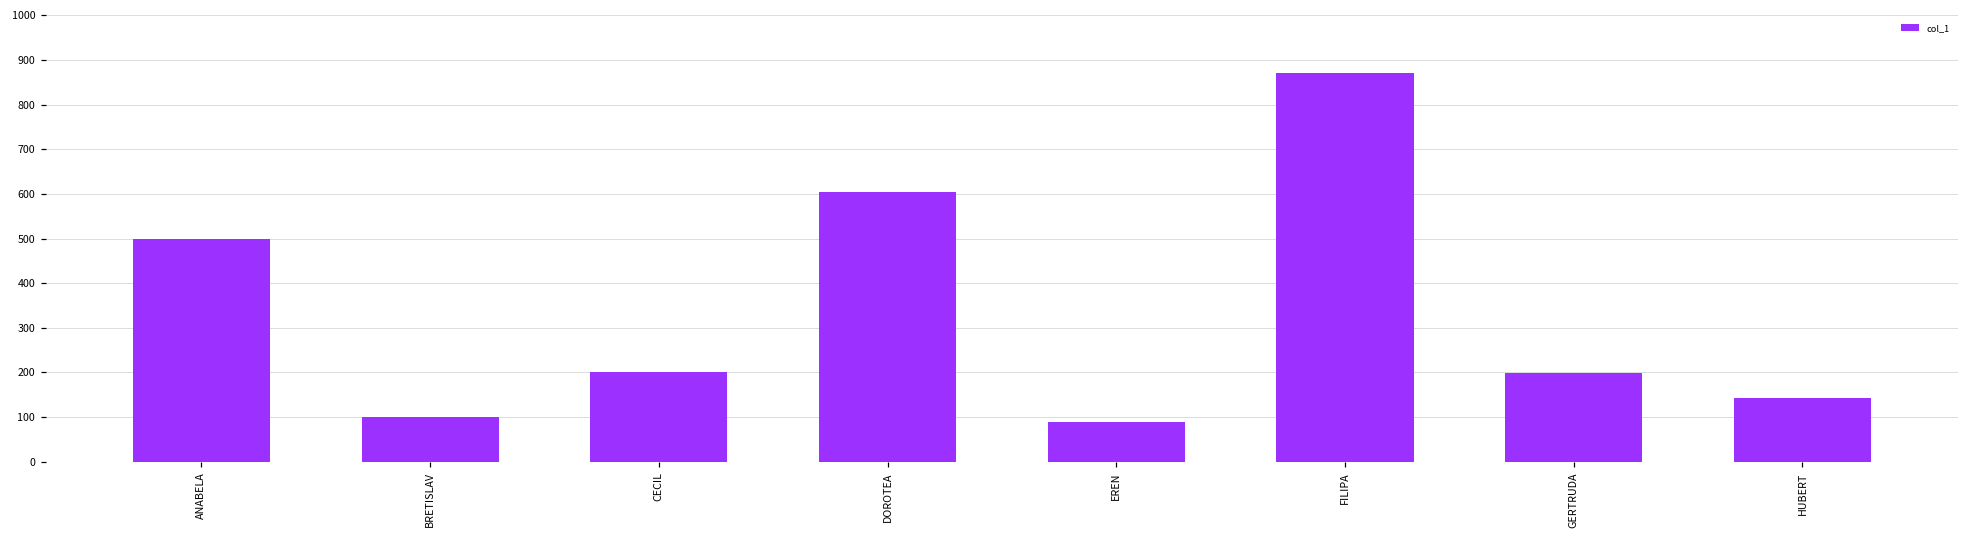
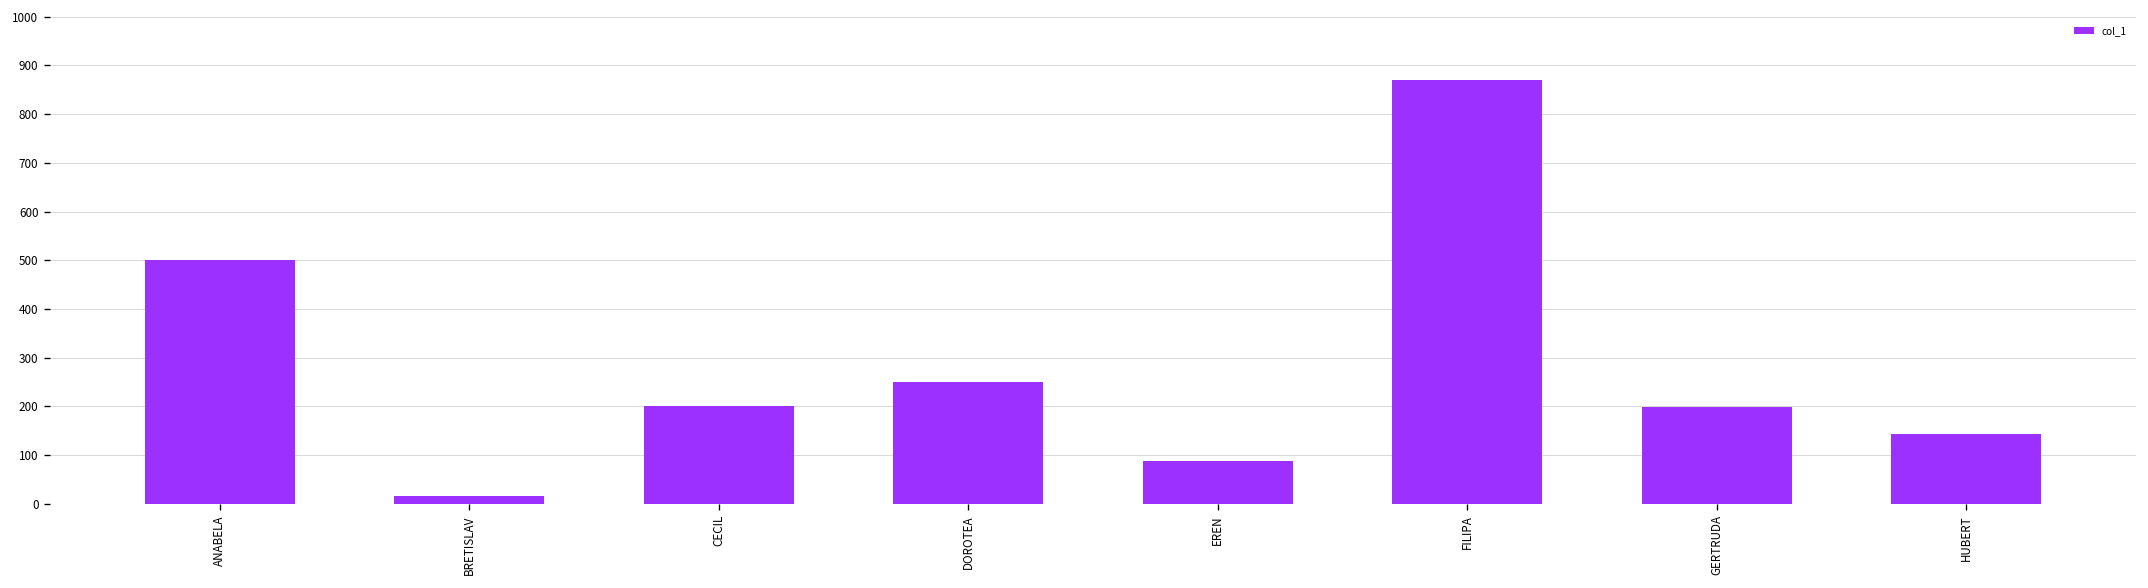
BRETISLAV: 100 -> 20
DOROTEA: 600 -> 250
